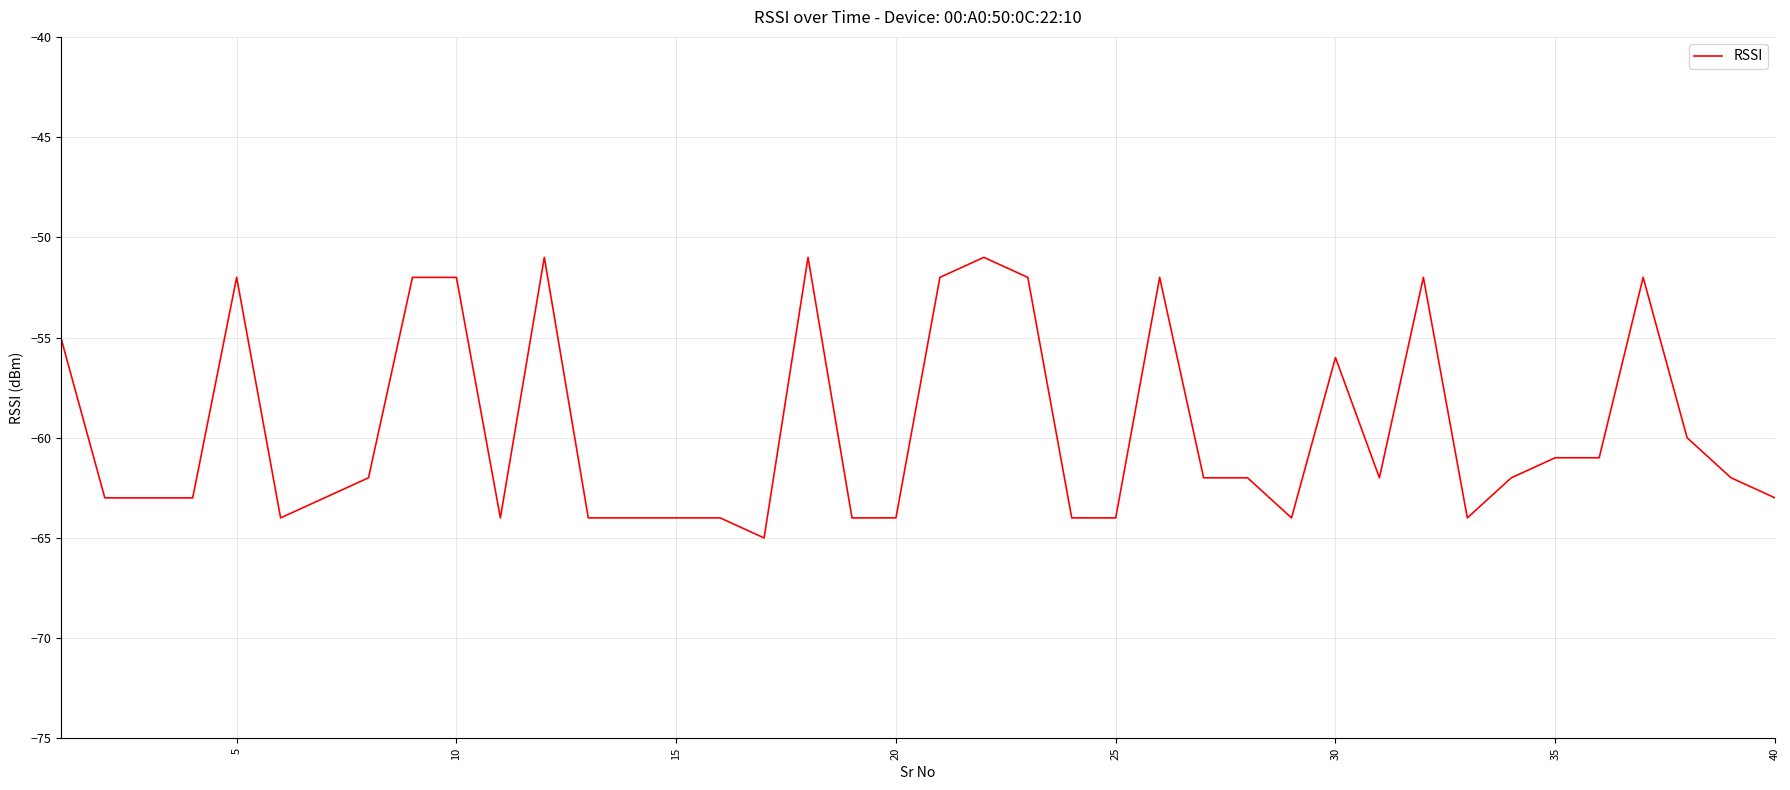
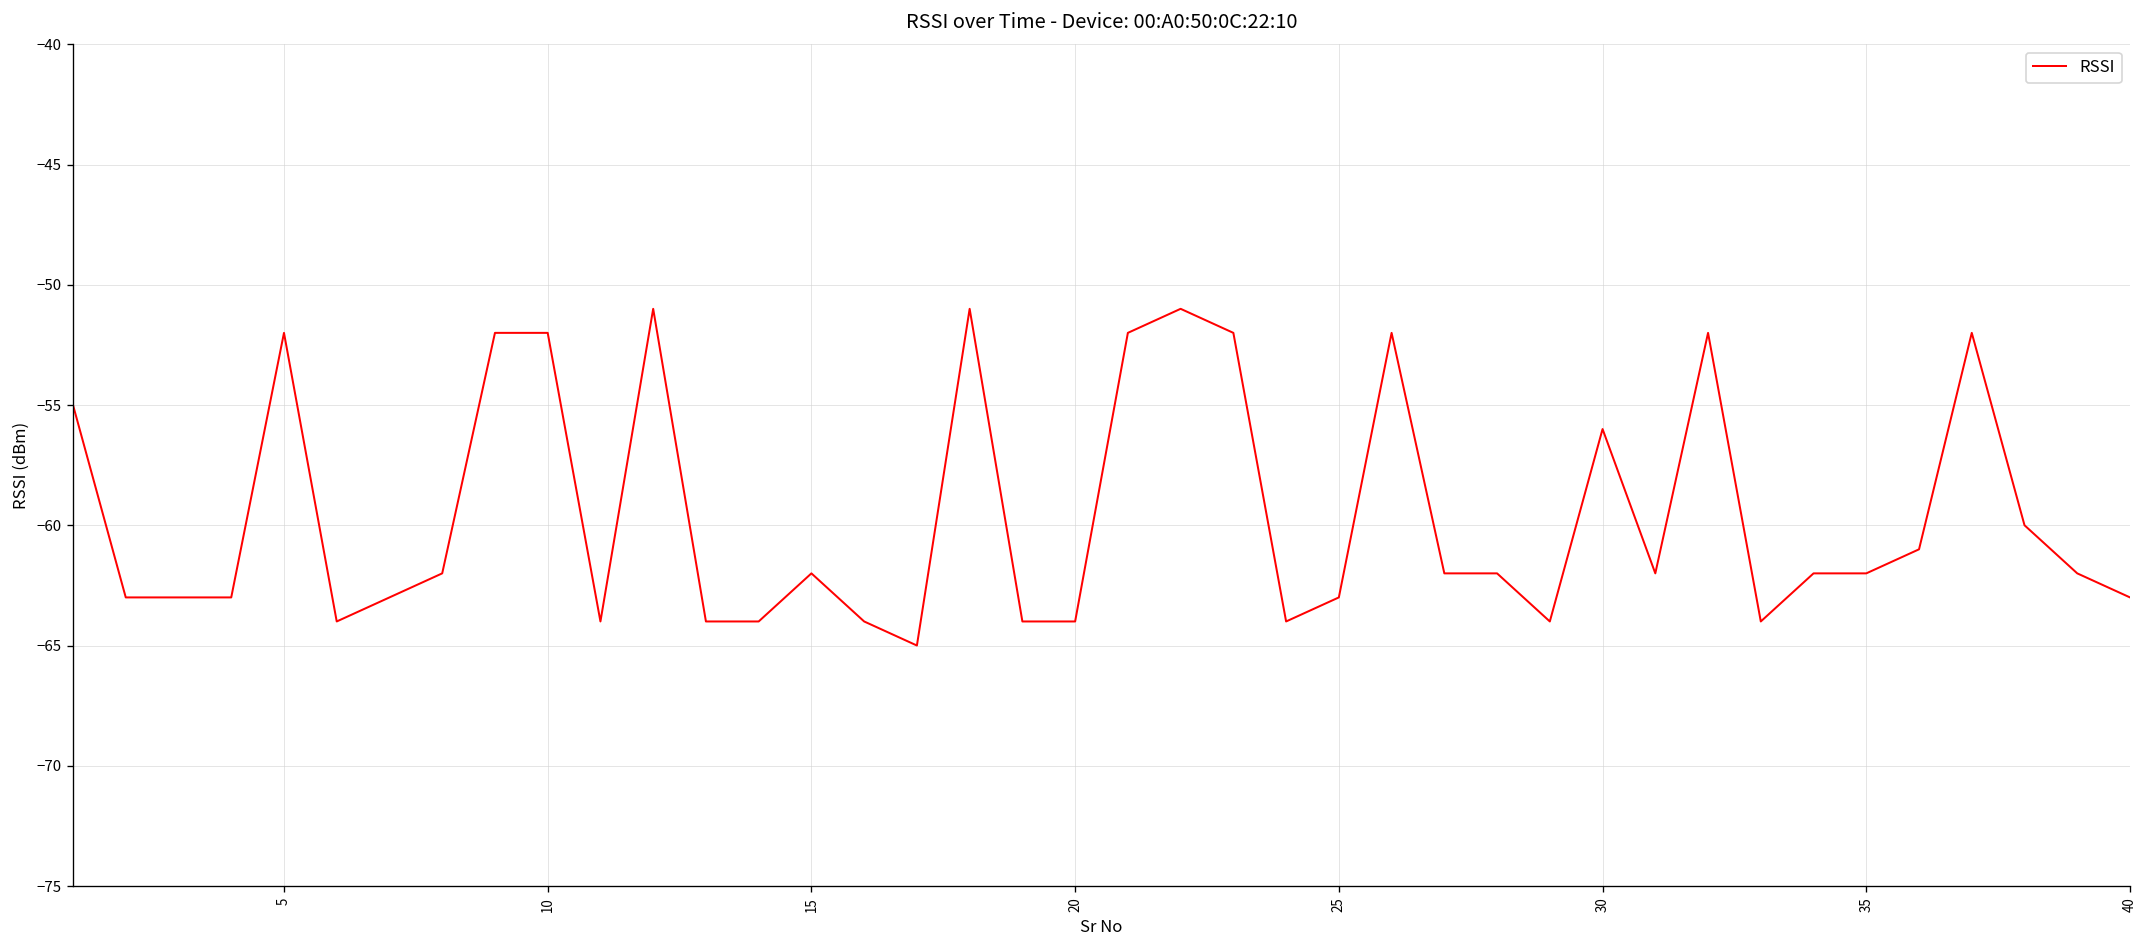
15: -64 -> -62
25: -64 -> -63
35: -61 -> -62
